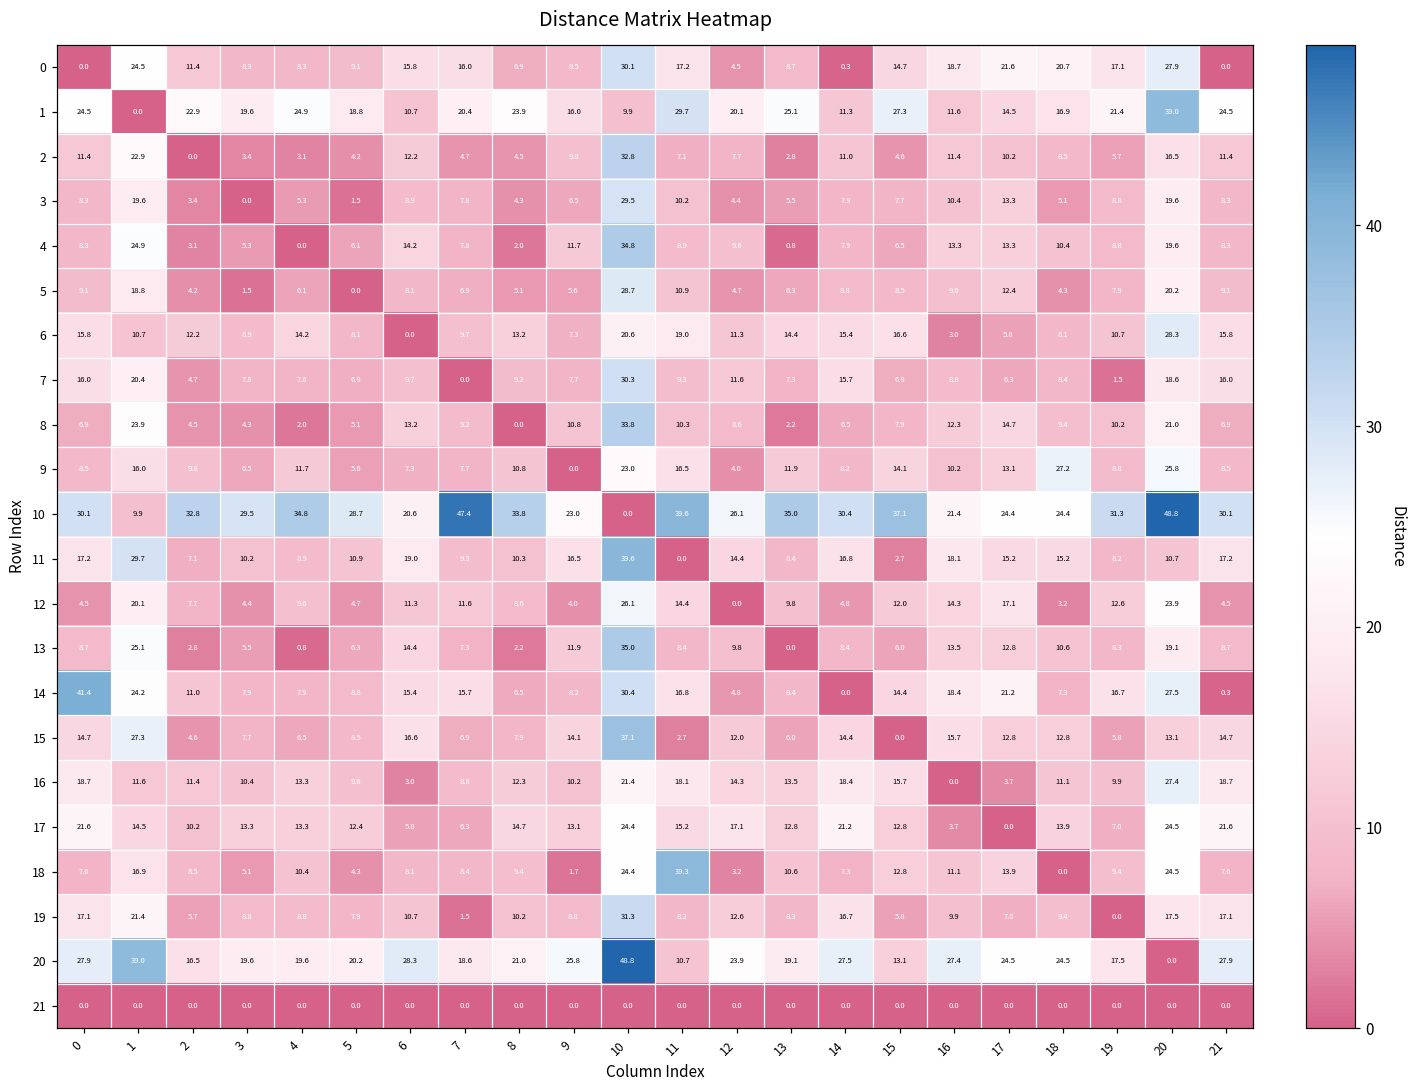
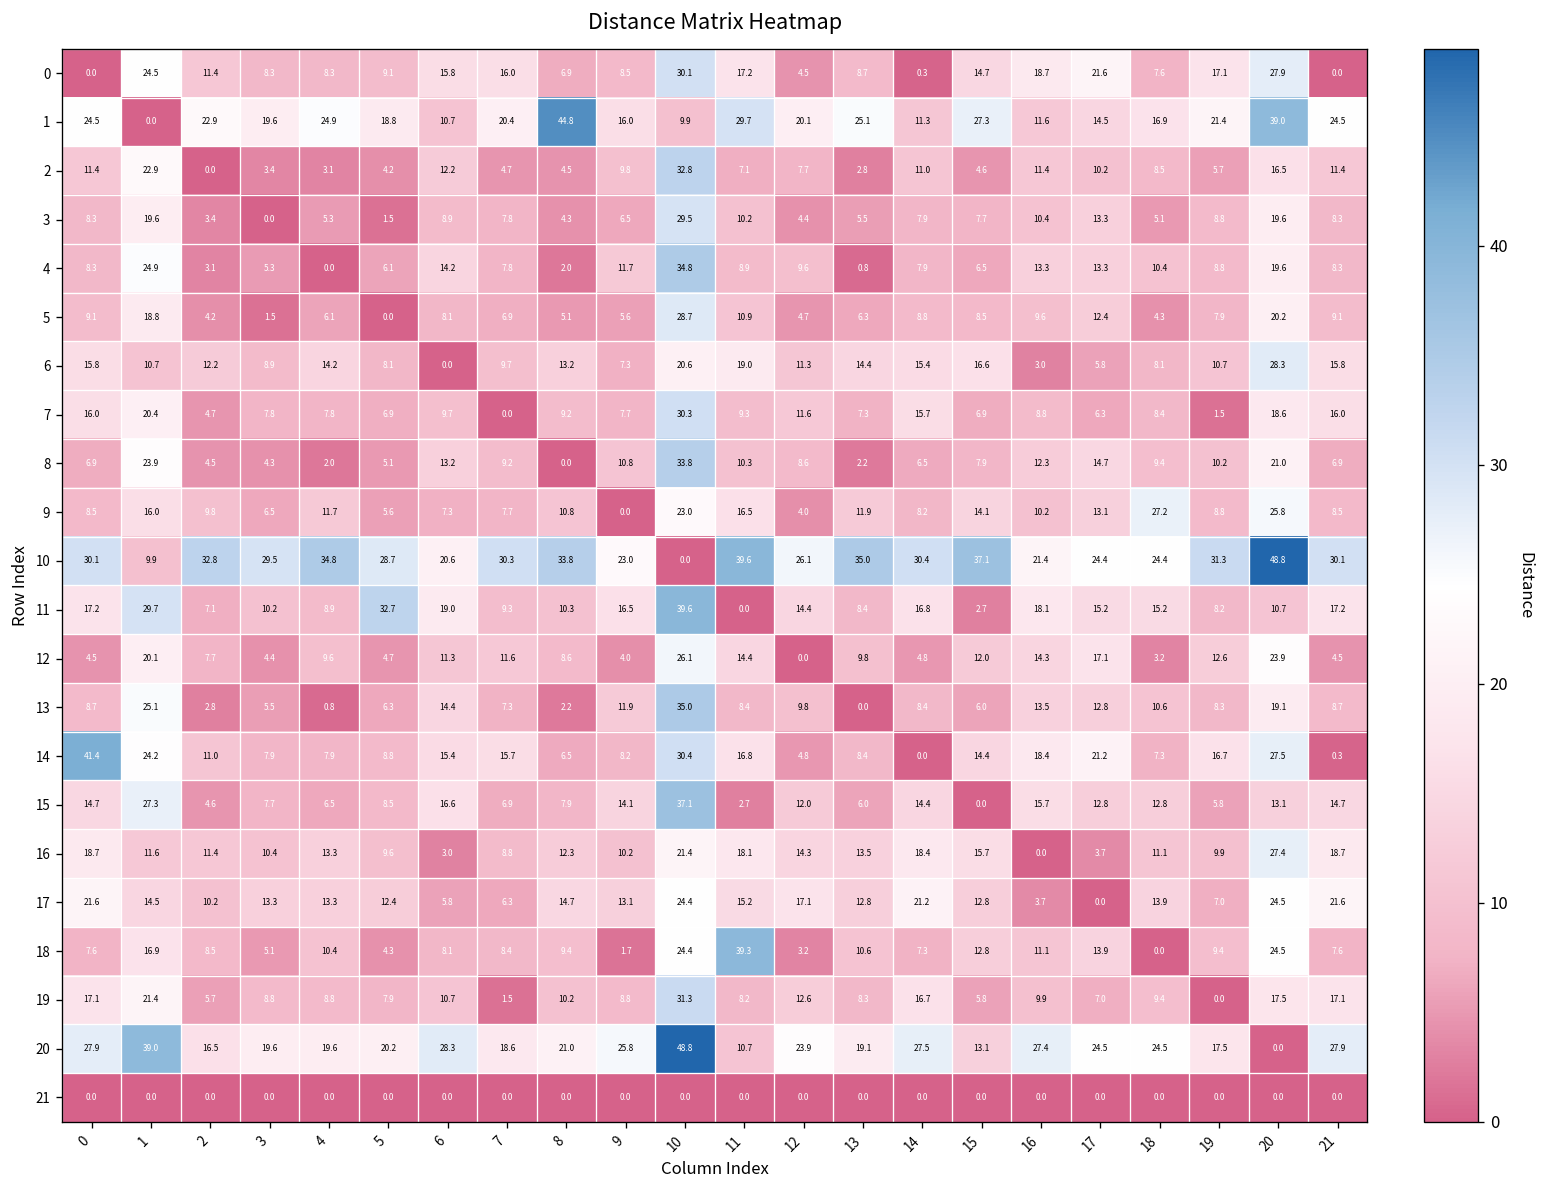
0, 18: 20.7 -> 7.6
1, 8: 23.9 -> 44.8
10, 7: 47.4 -> 30.3
11, 5: 10.9 -> 32.7
